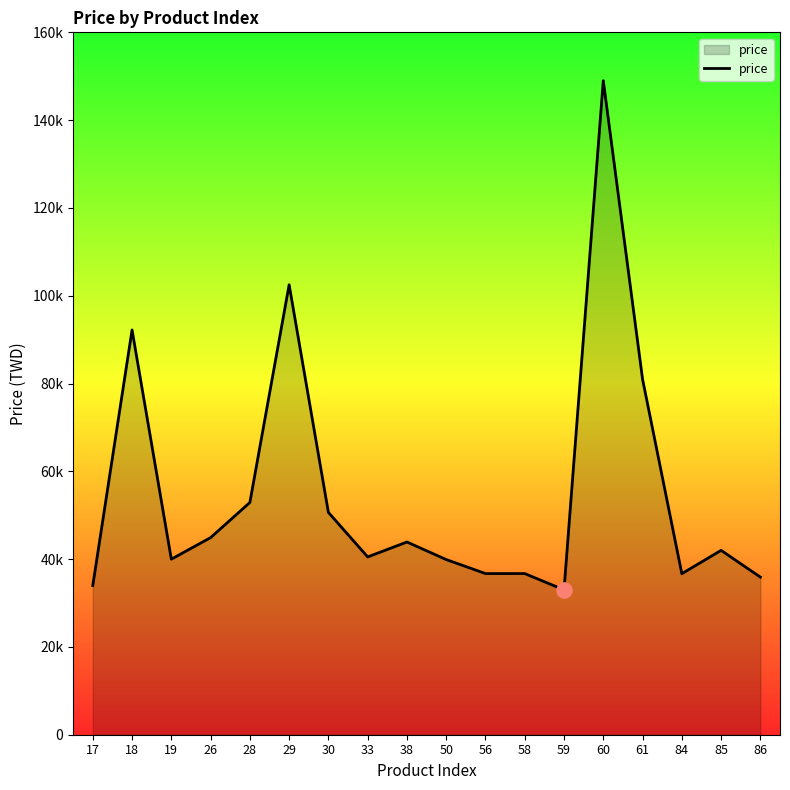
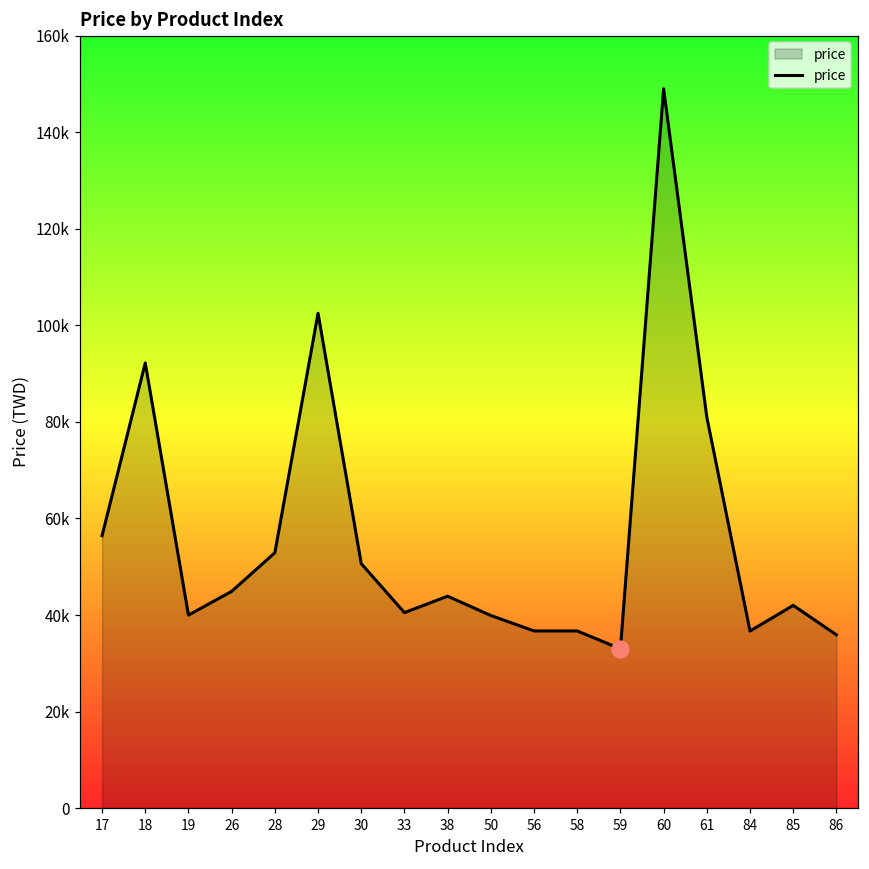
price, 17: 34000 -> 56000
